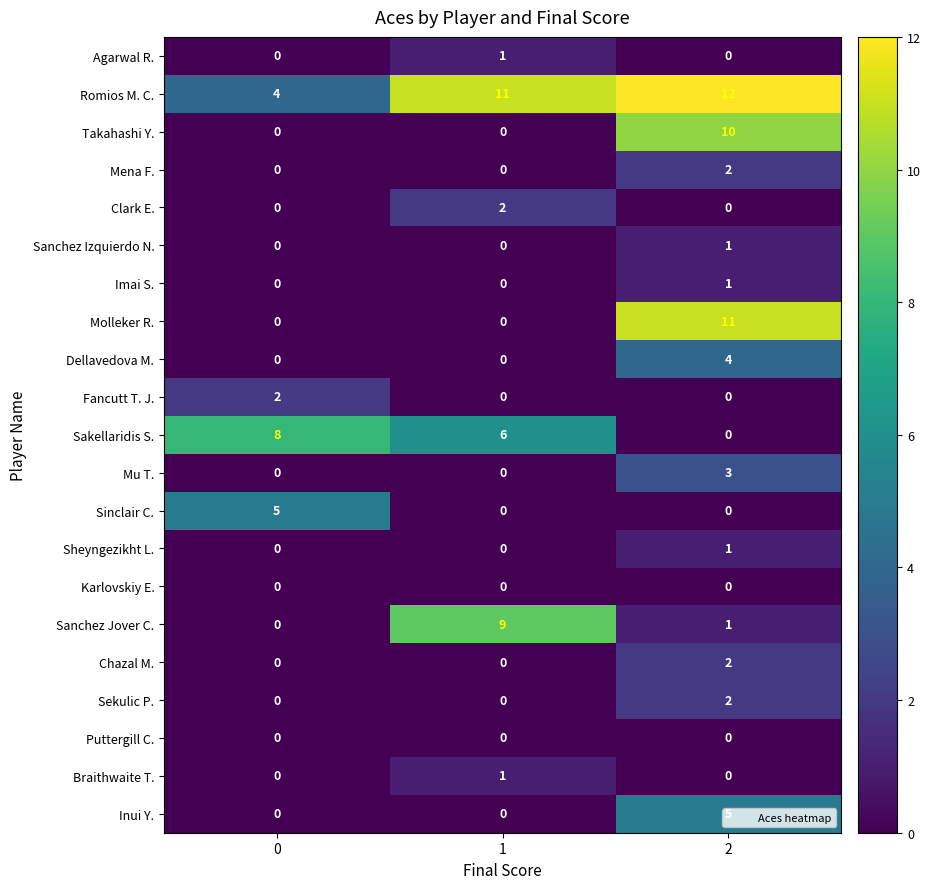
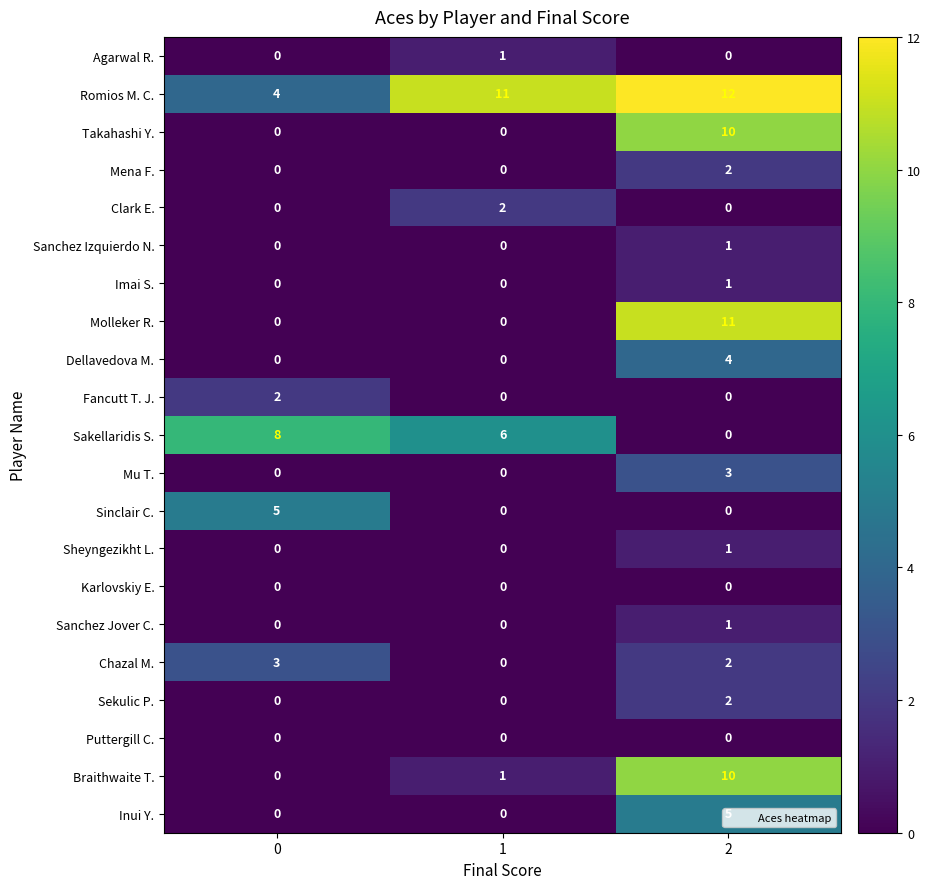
Sanchez Jover C., 1: 9 -> 0
Chazal M., 0: 0 -> 3
Braithwaite T., 2: 0 -> 10
